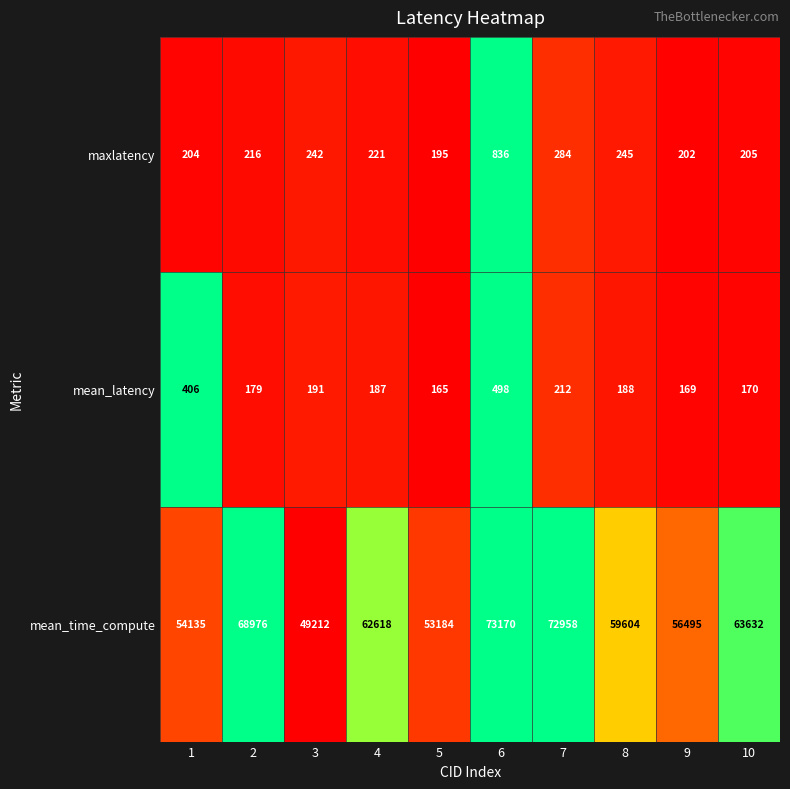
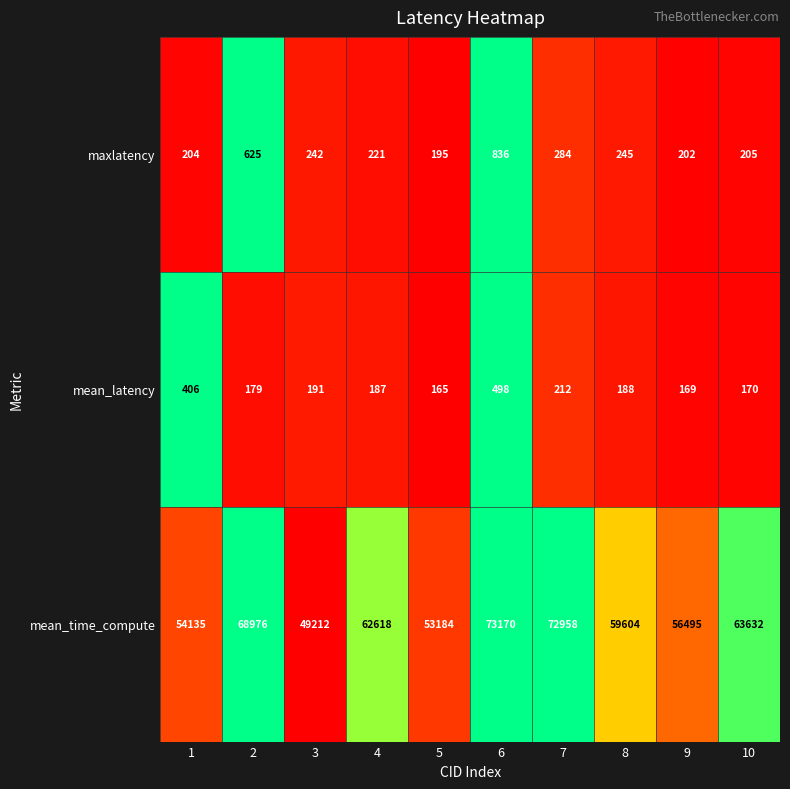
maxlatency, 2: 216 -> 625
